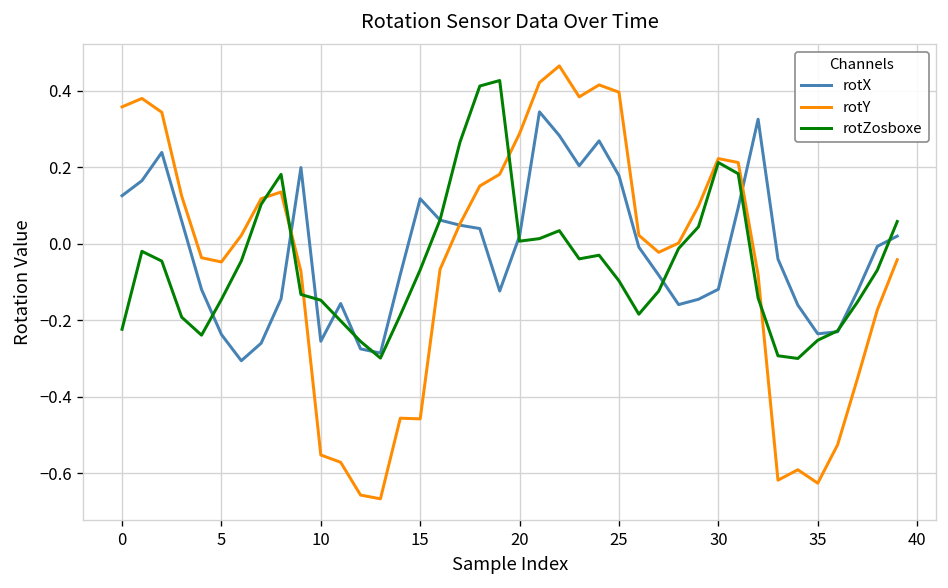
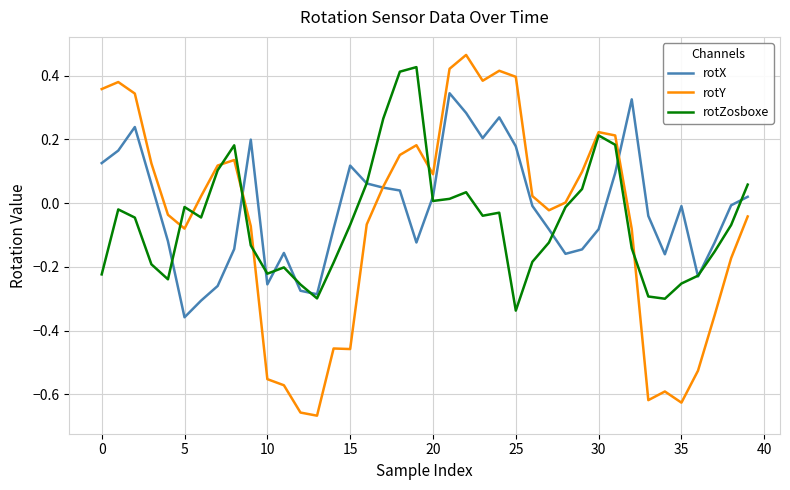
rotX, 5: -0.24 -> -0.36
rotY, 5: -0.05 -> -0.08
rotZosboxe, 5: -0.15 -> -0.01
rotZosboxe, 10: -0.15 -> -0.22
rotY, 20: 0.29 -> 0.09
rotZosboxe, 25: -0.10 -> -0.34
rotX, 30: -0.12 -> -0.08
rotX, 35: -0.24 -> -0.01
